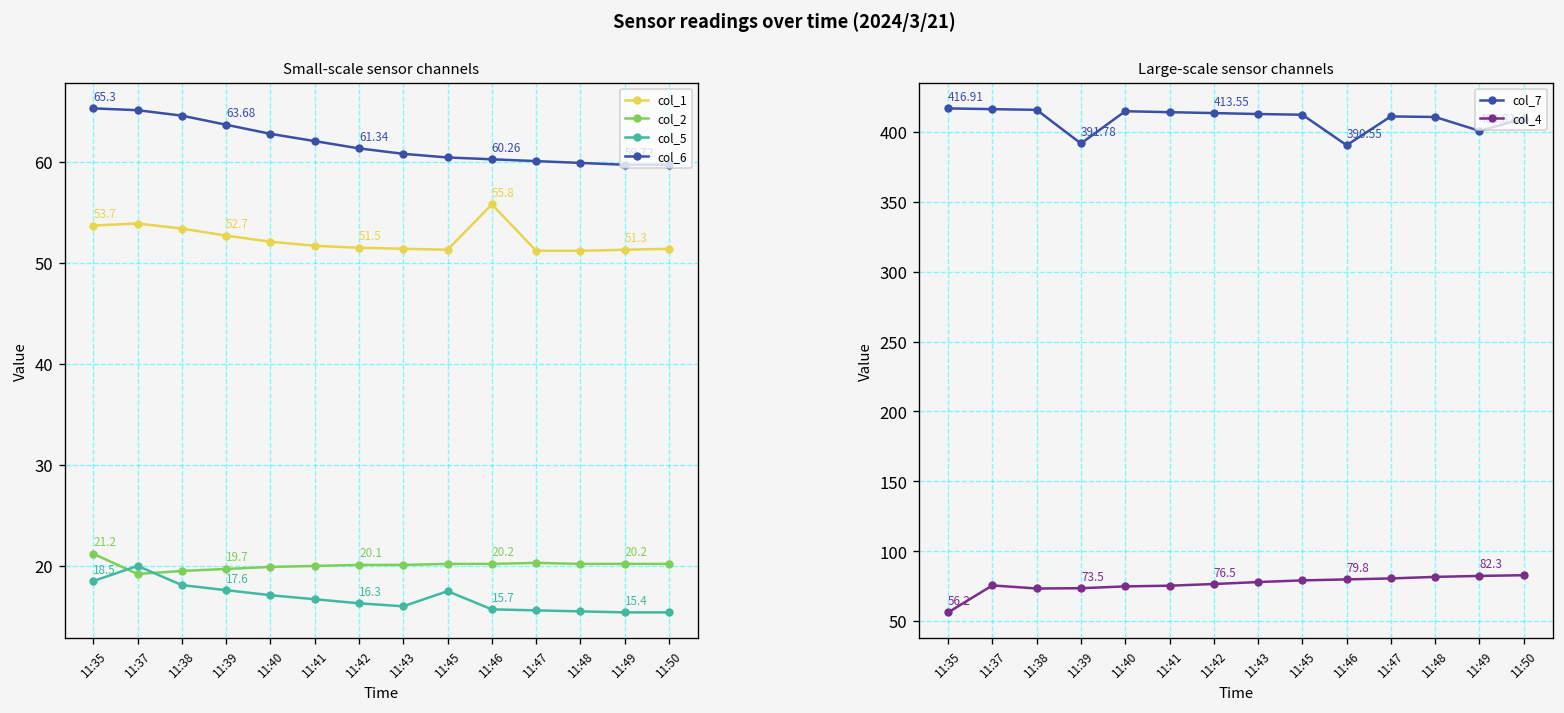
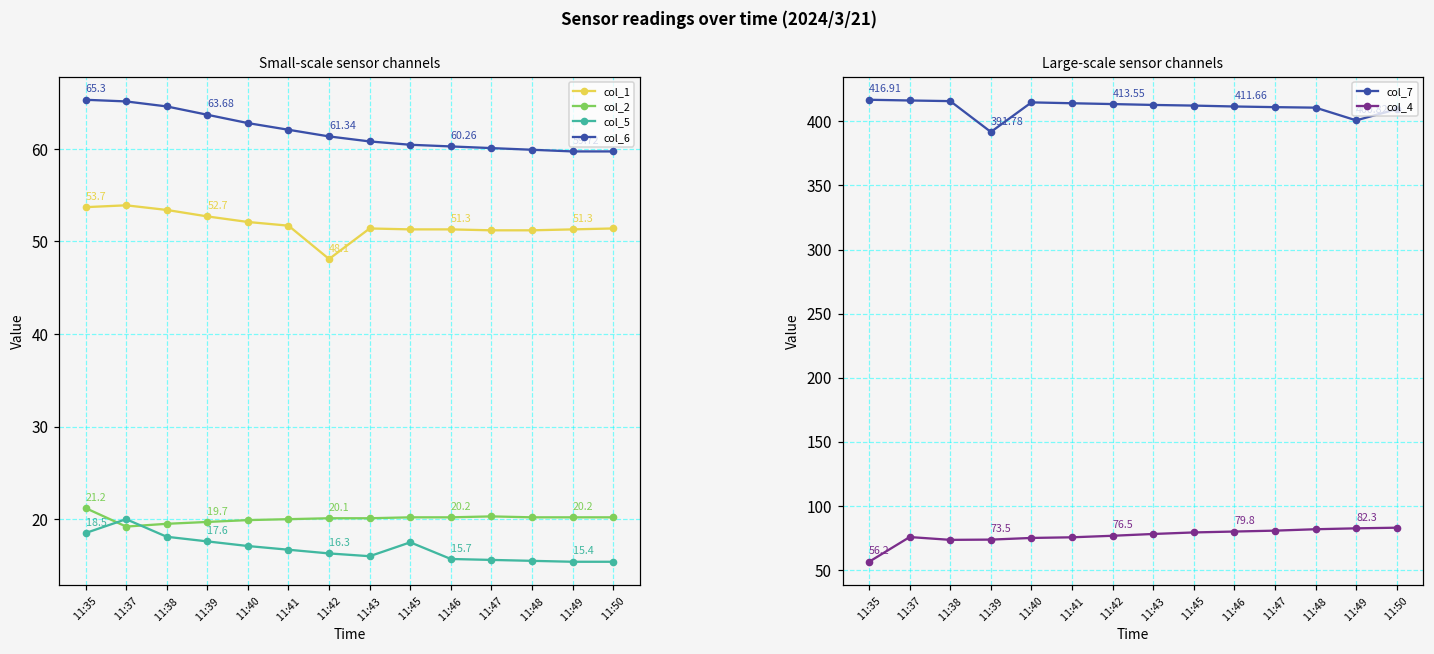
Small-scale sensor channels, col_1, 11:42: 51.5 -> 48.1
Small-scale sensor channels, col_1, 11:46: 55.8 -> 51.3
Large-scale sensor channels, col_7, 11:46: 390.55 -> 411.66
